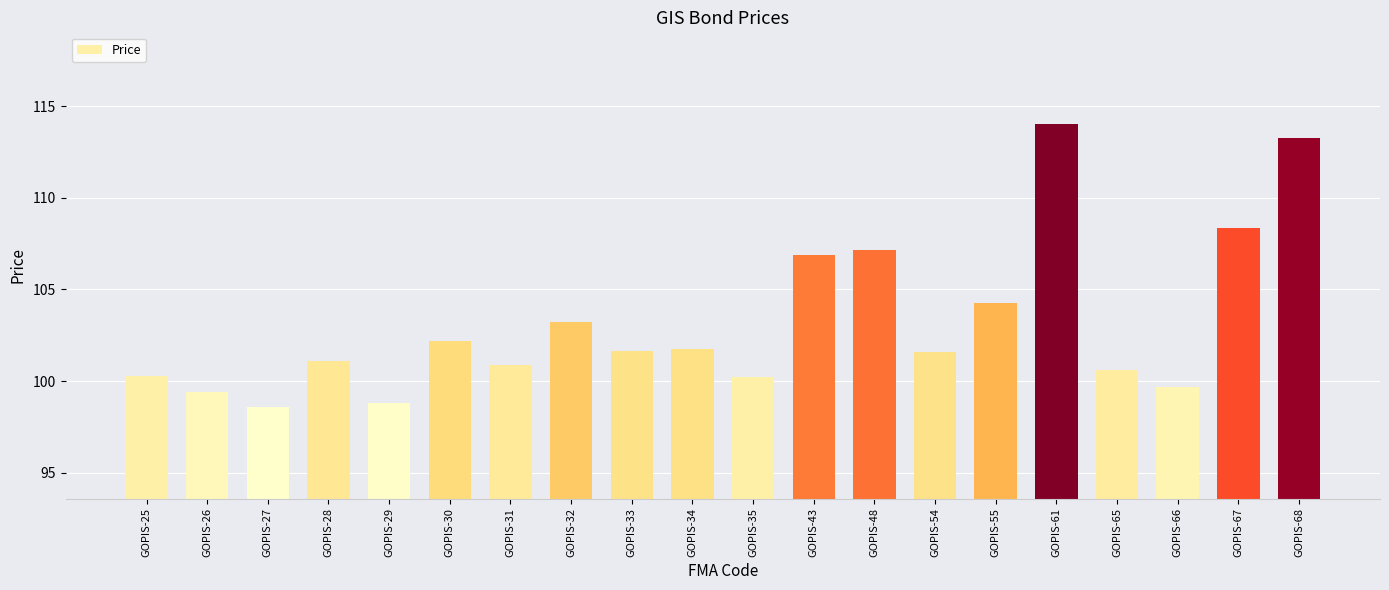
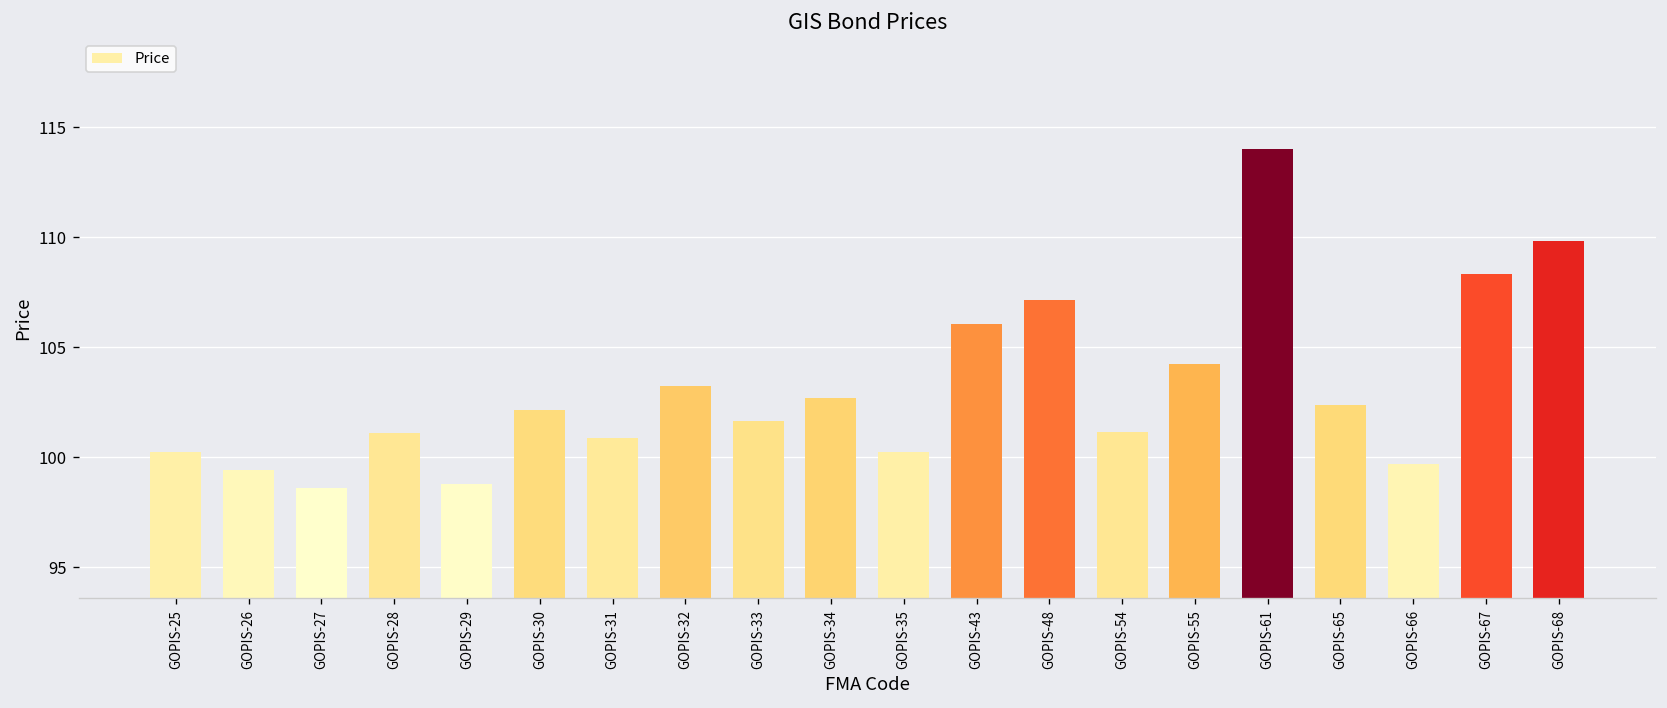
GOPIS-34: 101.8 -> 102.7
GOPIS-43: 106.9 -> 106.1
GOPIS-54: 101.6 -> 101.1
GOPIS-65: 100.6 -> 102.4
GOPIS-68: 113.2 -> 109.8
